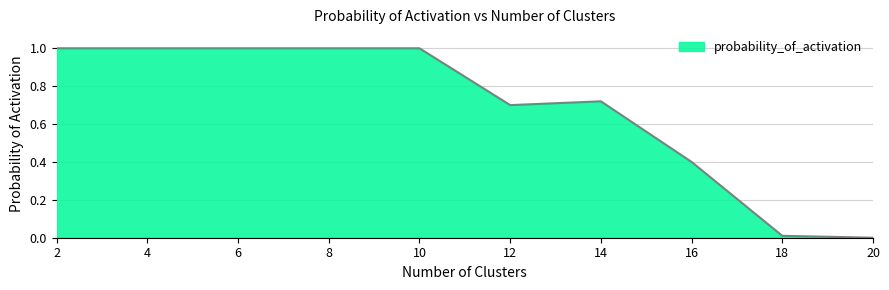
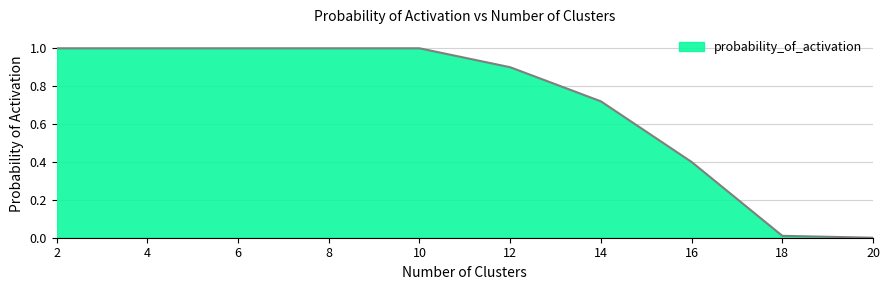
12: 0.7 -> 0.9
